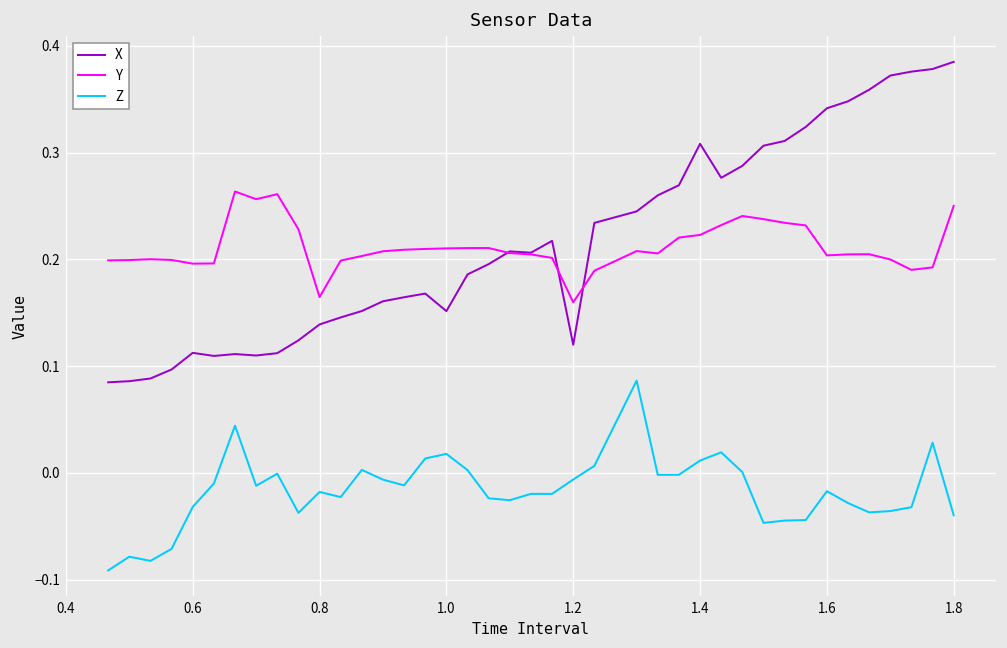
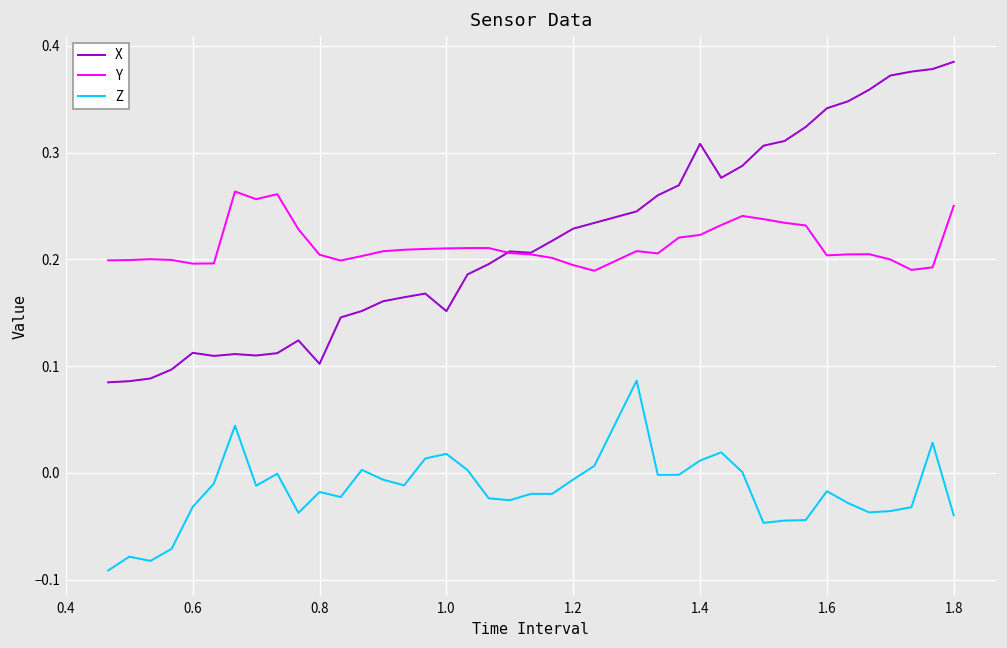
X, 0.8: 0.14 -> 0.10
Y, 0.8: 0.16 -> 0.20
X, 1.2: 0.12 -> 0.23
Y, 1.2: 0.16 -> 0.19
